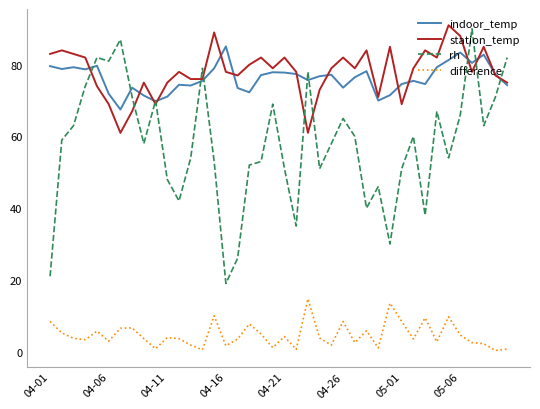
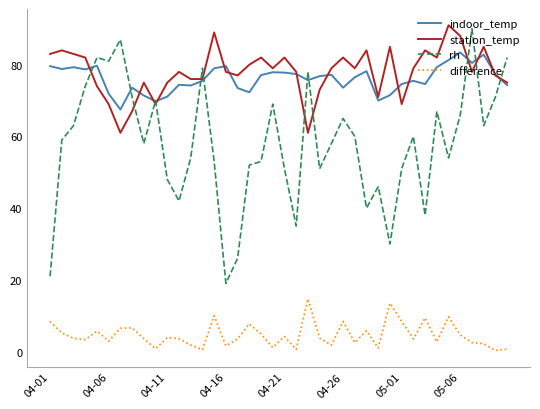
indoor_temp, 04-16: 85 -> 80
